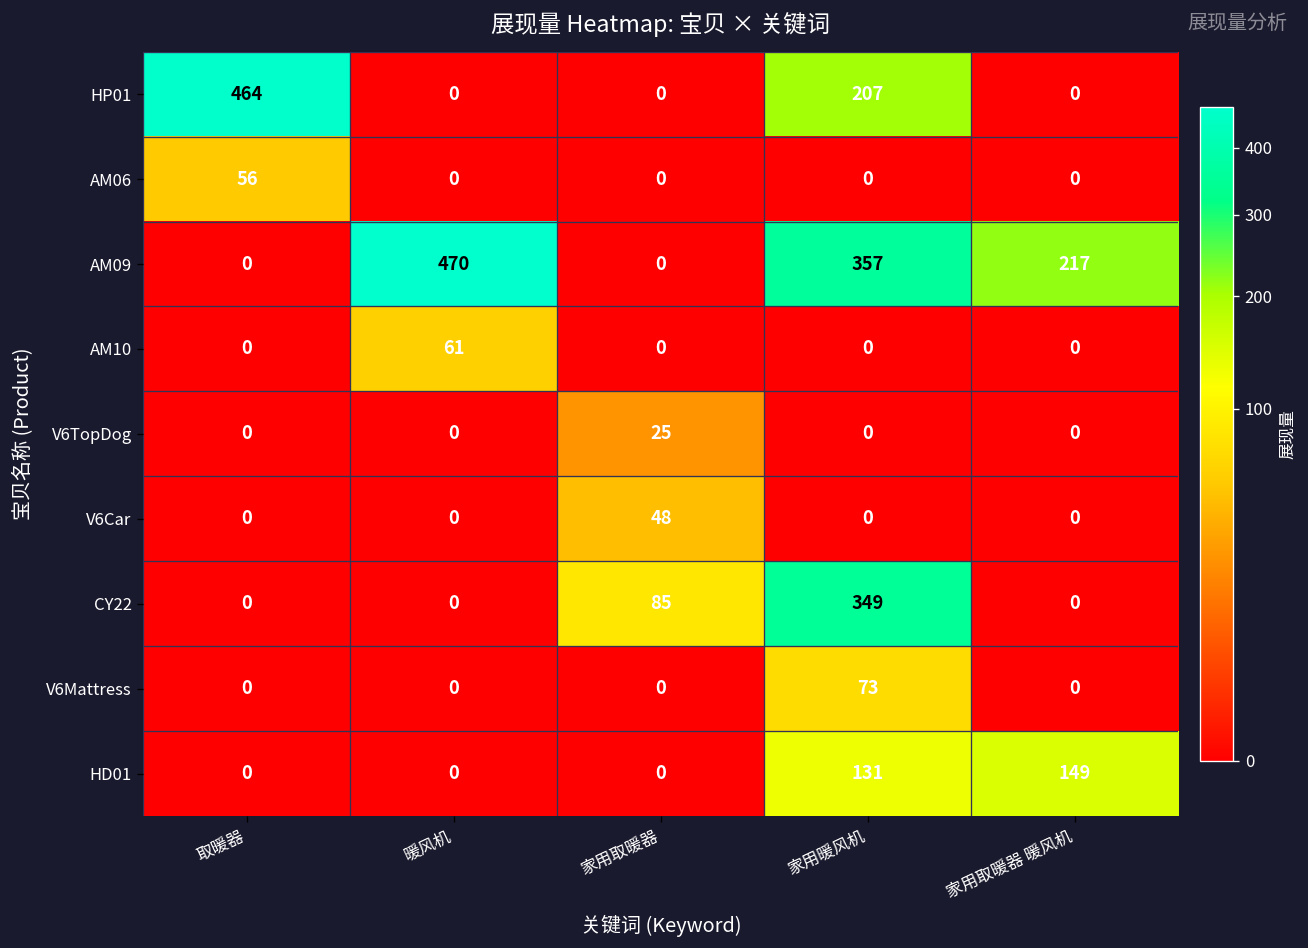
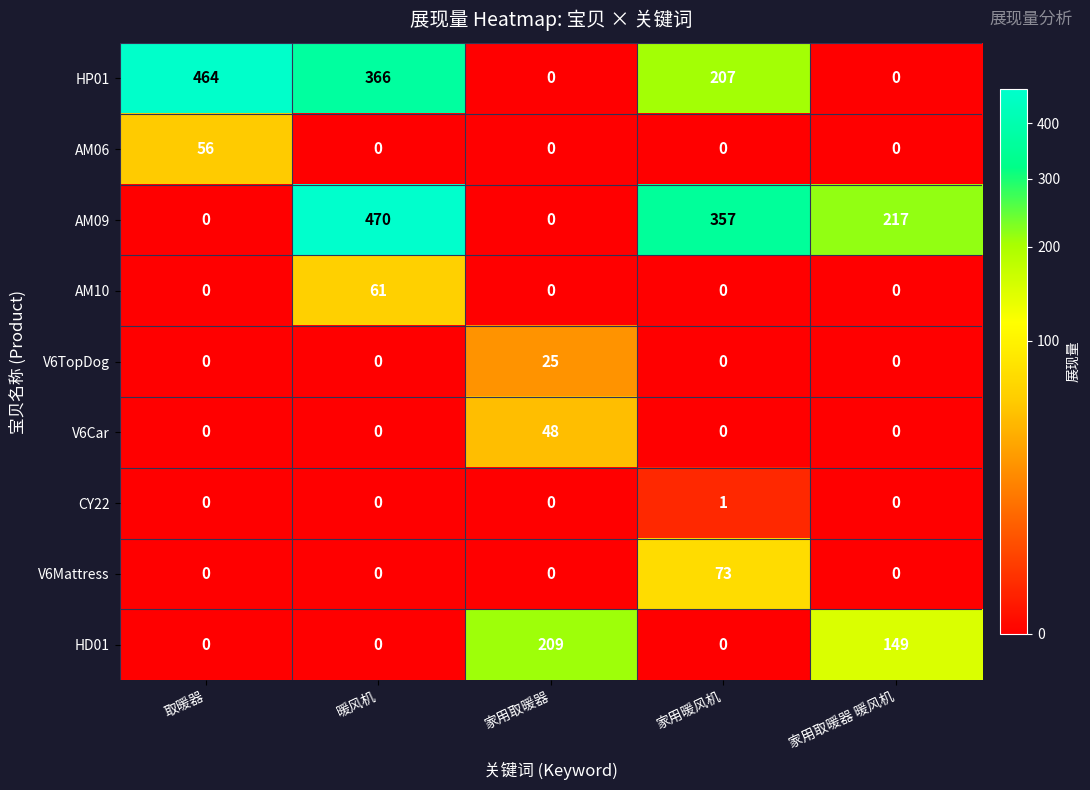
HP01, 暖风机: 0 -> 366
CY22, 家用取暖器: 85 -> 0
CY22, 家用暖风机: 349 -> 1
HD01, 家用取暖器: 0 -> 209
HD01, 家用暖风机: 131 -> 0
